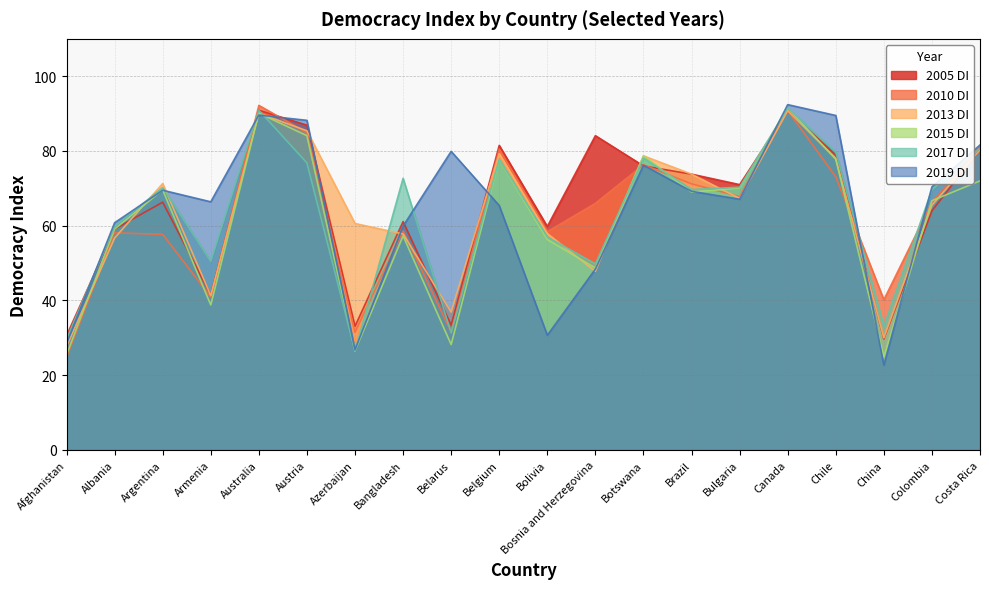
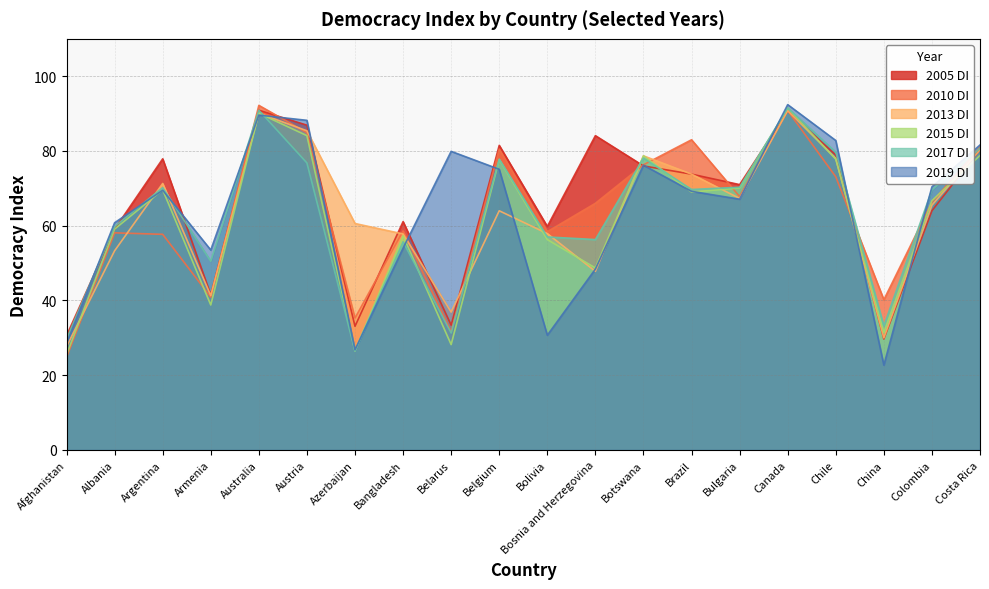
2013 DI, Albania: 57 -> 53
2005 DI, Argentina: 66 -> 78
2019 DI, Armenia: 66 -> 54
2010 DI, Azerbaijan: 32 -> 35
2017 DI, Bangladesh: 73 -> 56
2019 DI, Bangladesh: 60 -> 54
2013 DI, Belgium: 79 -> 64
2019 DI, Belgium: 65 -> 75
2017 DI, Bosnia and Herzegovina: 50 -> 56
2010 DI, Brazil: 71 -> 83
2019 DI, Chile: 90 -> 83
2015 DI, China: 25 -> 31
2015 DI, Costa Rica: 72 -> 79
